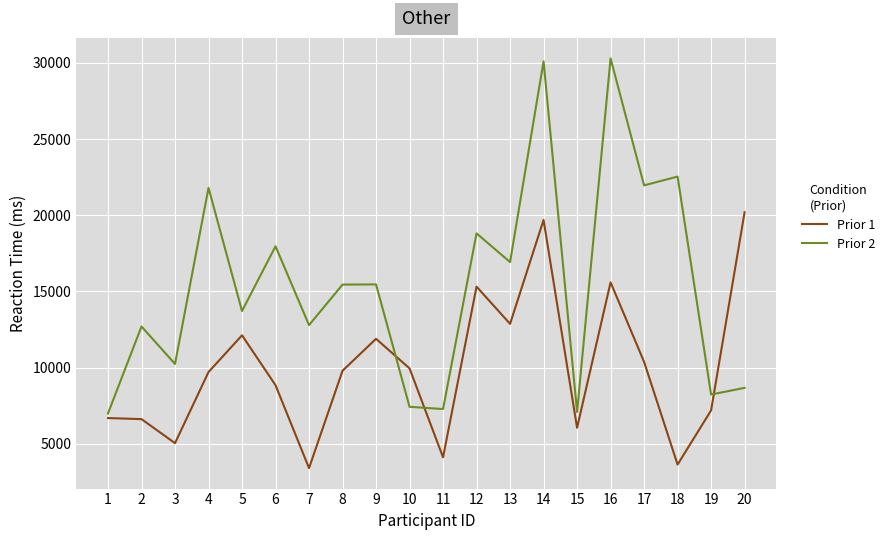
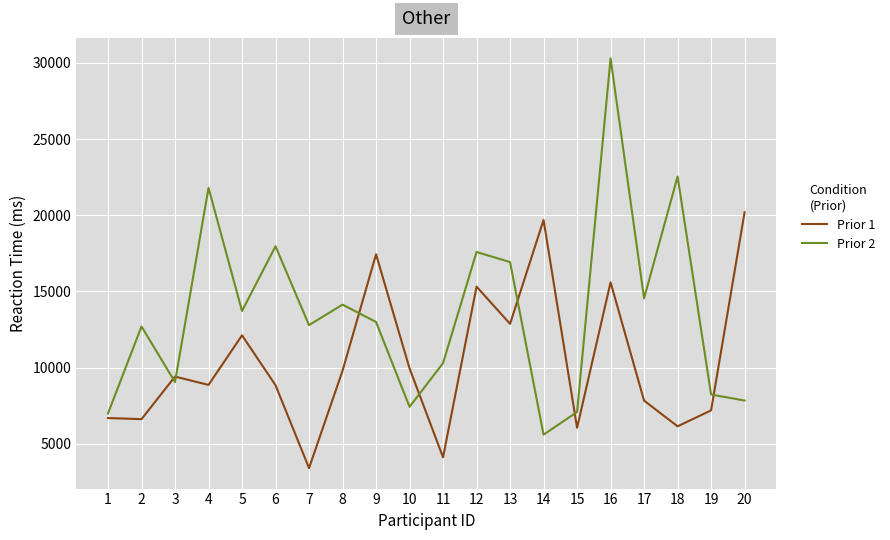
Prior 1, 3: 5000 -> 9400
Prior 2, 3: 10200 -> 9100
Prior 1, 4: 9700 -> 8900
Prior 2, 8: 15400 -> 14100
Prior 1, 9: 11900 -> 17400
Prior 2, 9: 15500 -> 13000
Prior 2, 11: 7300 -> 10300
Prior 2, 12: 18800 -> 17600
Prior 2, 14: 30100 -> 5600
Prior 1, 17: 10400 -> 7800
Prior 2, 17: 22000 -> 14600
Prior 1, 18: 3600 -> 6100
Prior 2, 20: 8700 -> 7800
